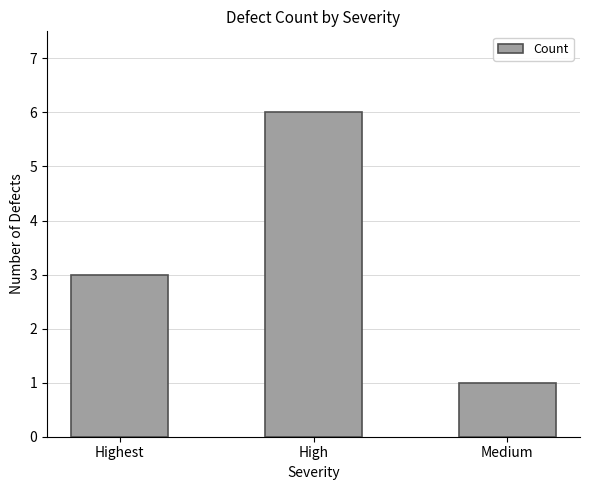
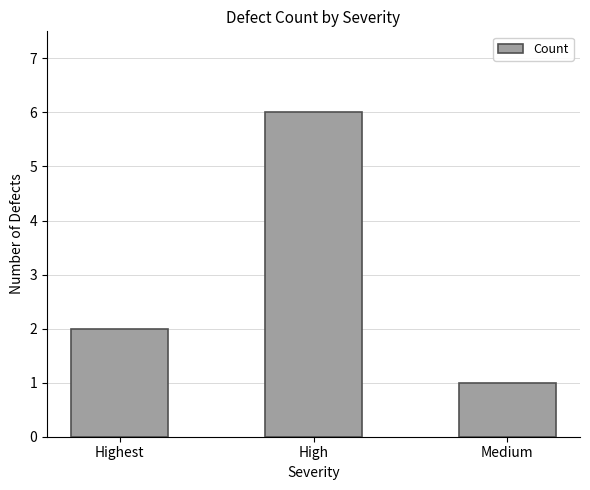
Highest: 3 -> 2
